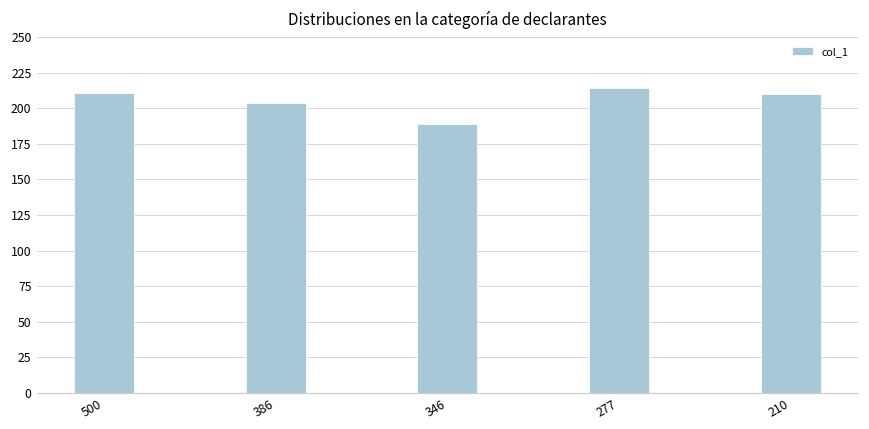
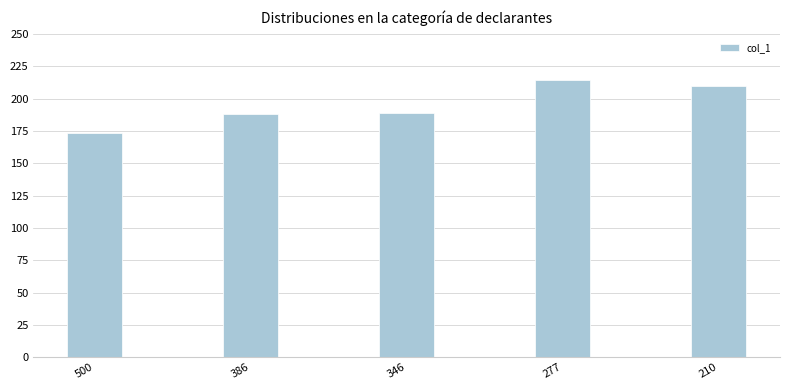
500: 211 -> 173
386: 204 -> 188
